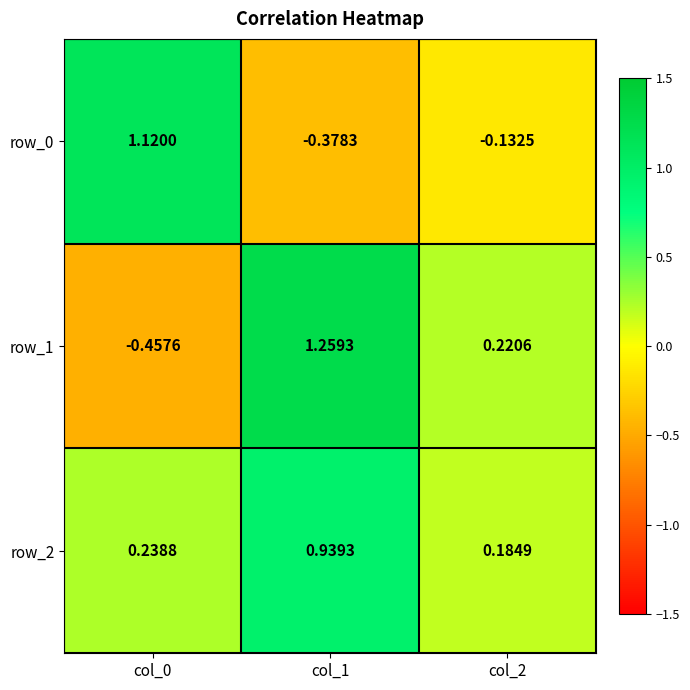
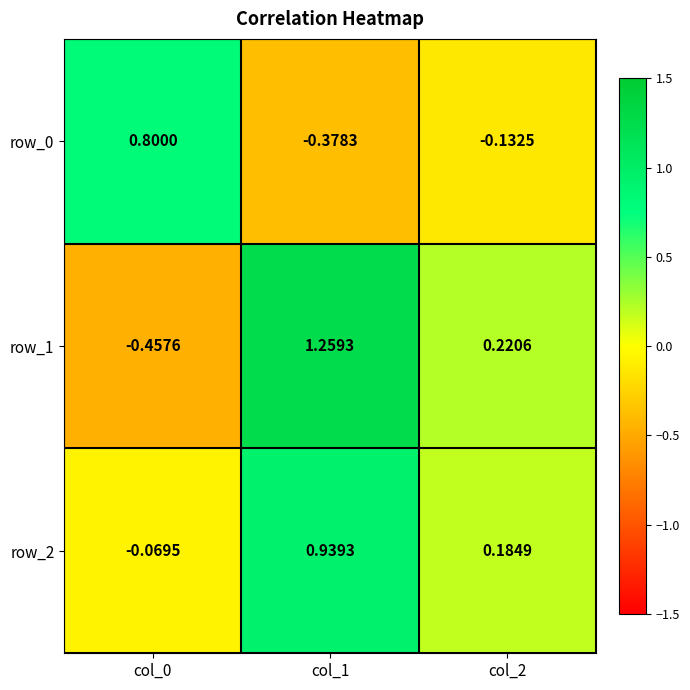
row_0, col_0: 1.1200 -> 0.8000
row_2, col_0: 0.2388 -> -0.0695
